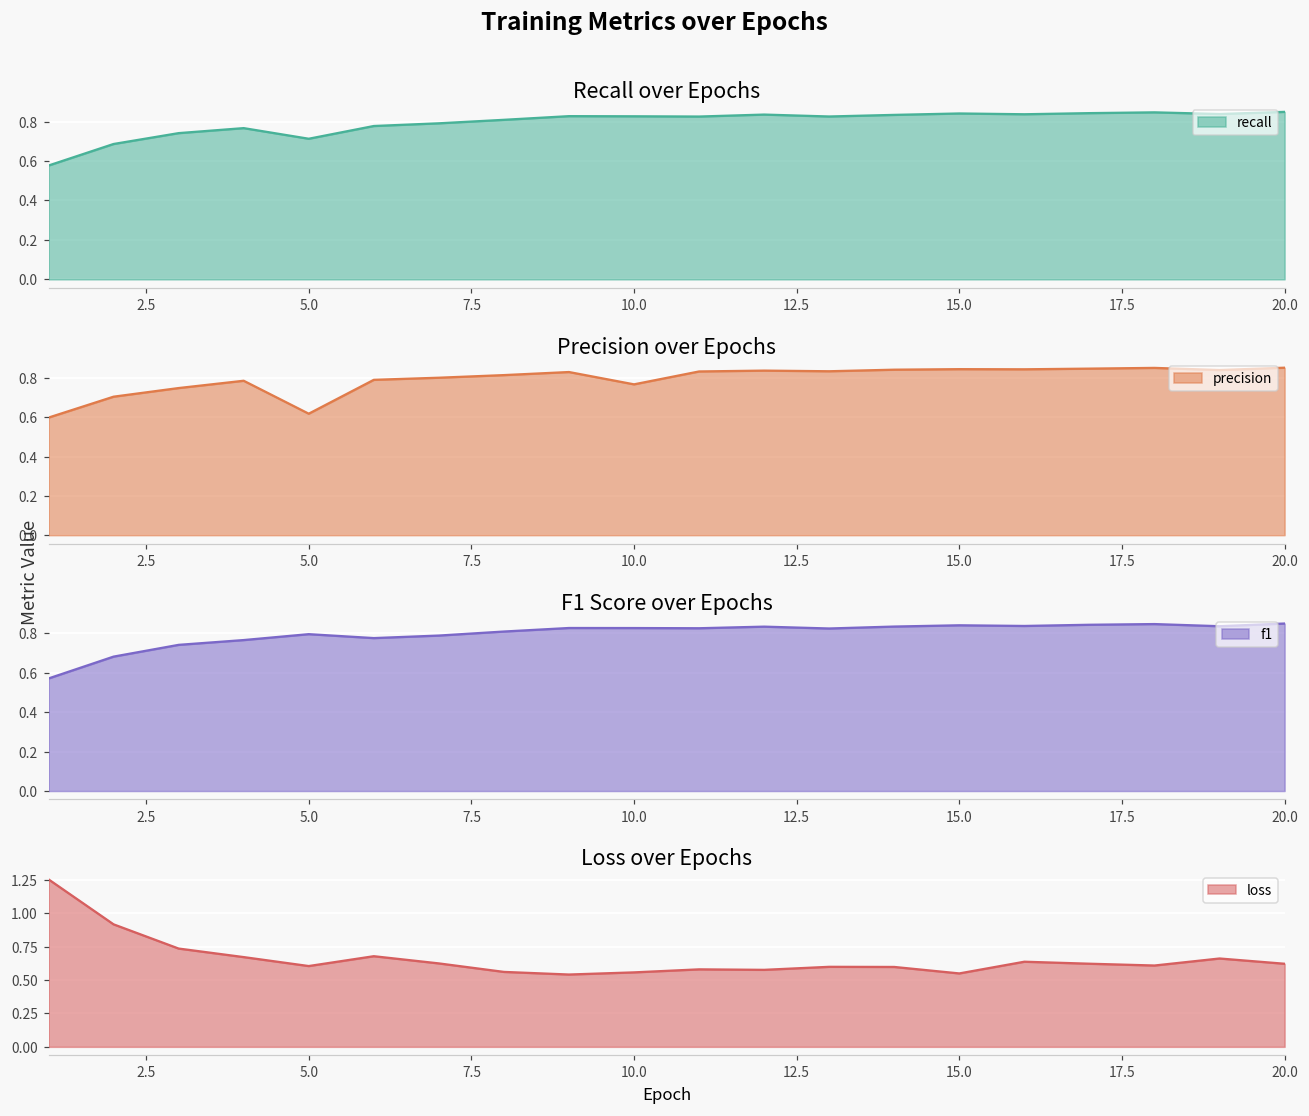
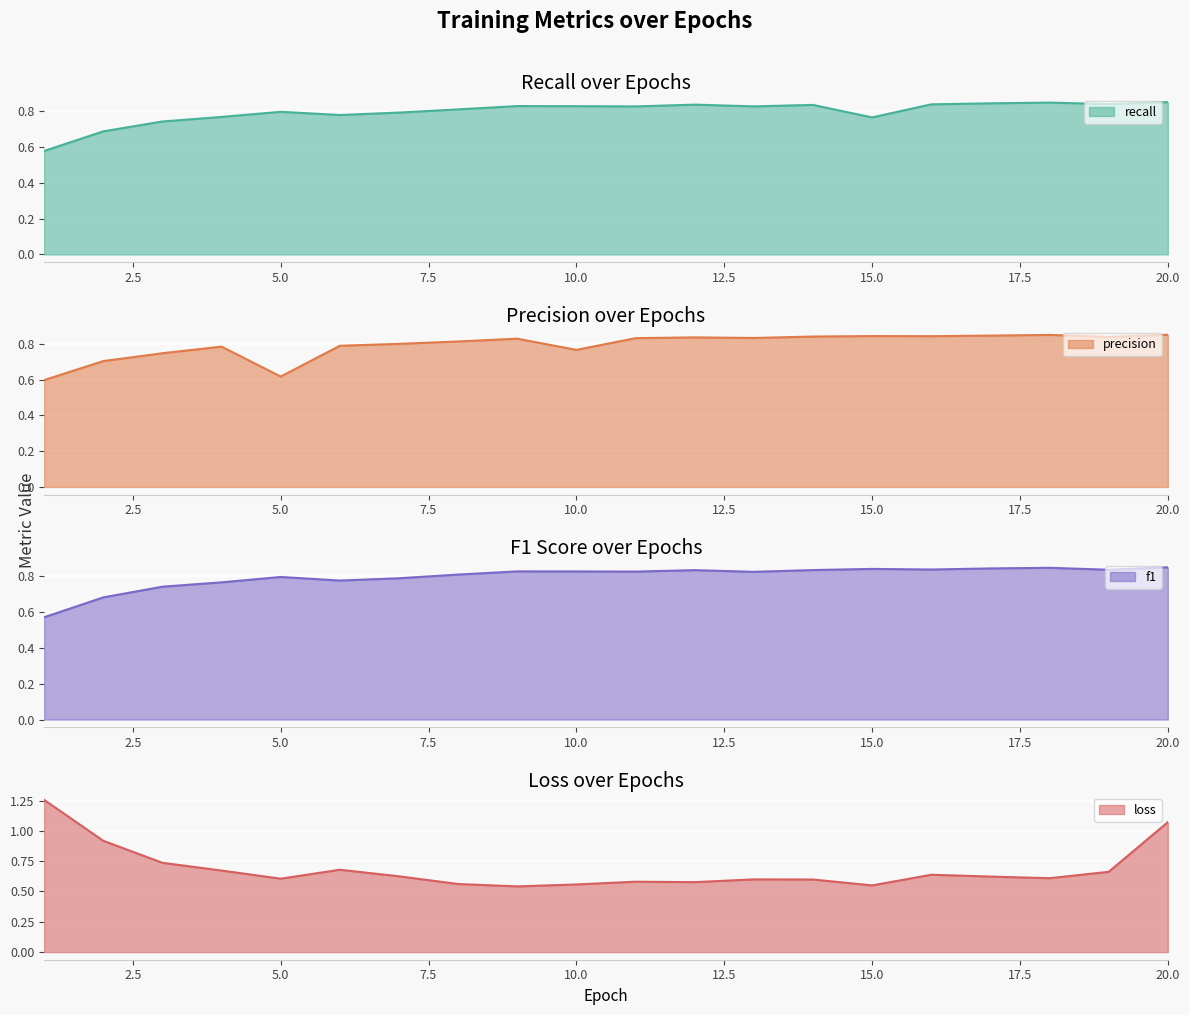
Recall over Epochs, 5.0: 0.71 -> 0.80
Recall over Epochs, 15.0: 0.84 -> 0.76
Loss over Epochs, 20.0: 0.62 -> 1.07
